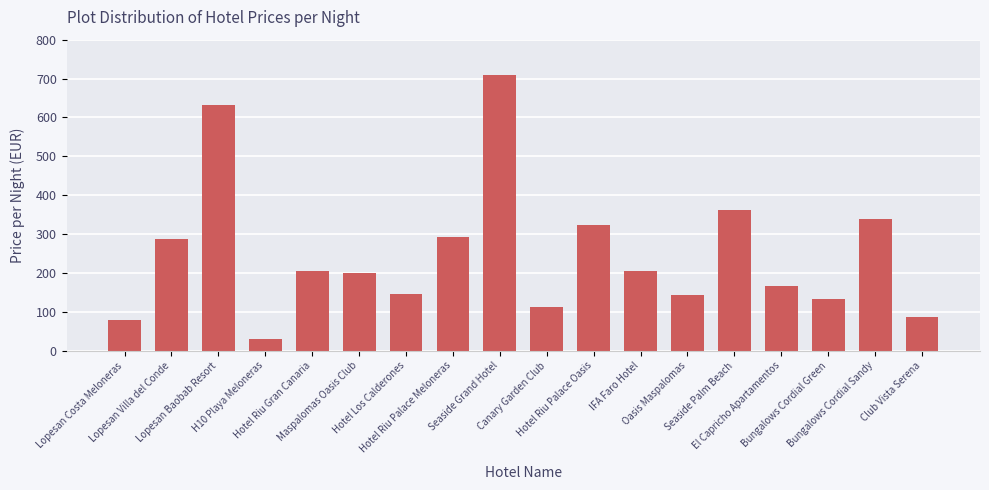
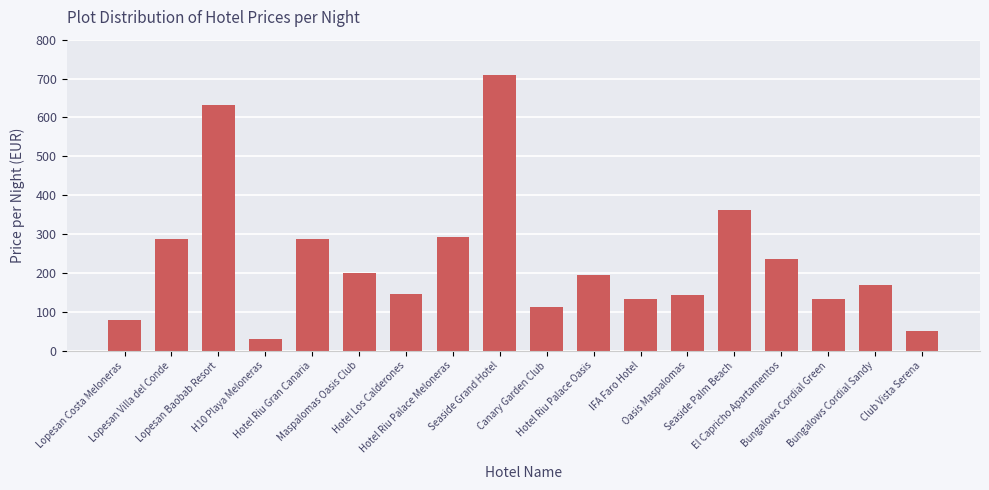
Hotel Riu Gran Canaria: 210 -> 290
Hotel Riu Palace Oasis: 320 -> 190
IFA Faro Hotel: 210 -> 130
El Capricho Apartamentos: 170 -> 240
Bungalows Cordial Sandy: 340 -> 170
Club Vista Serena: 90 -> 50
